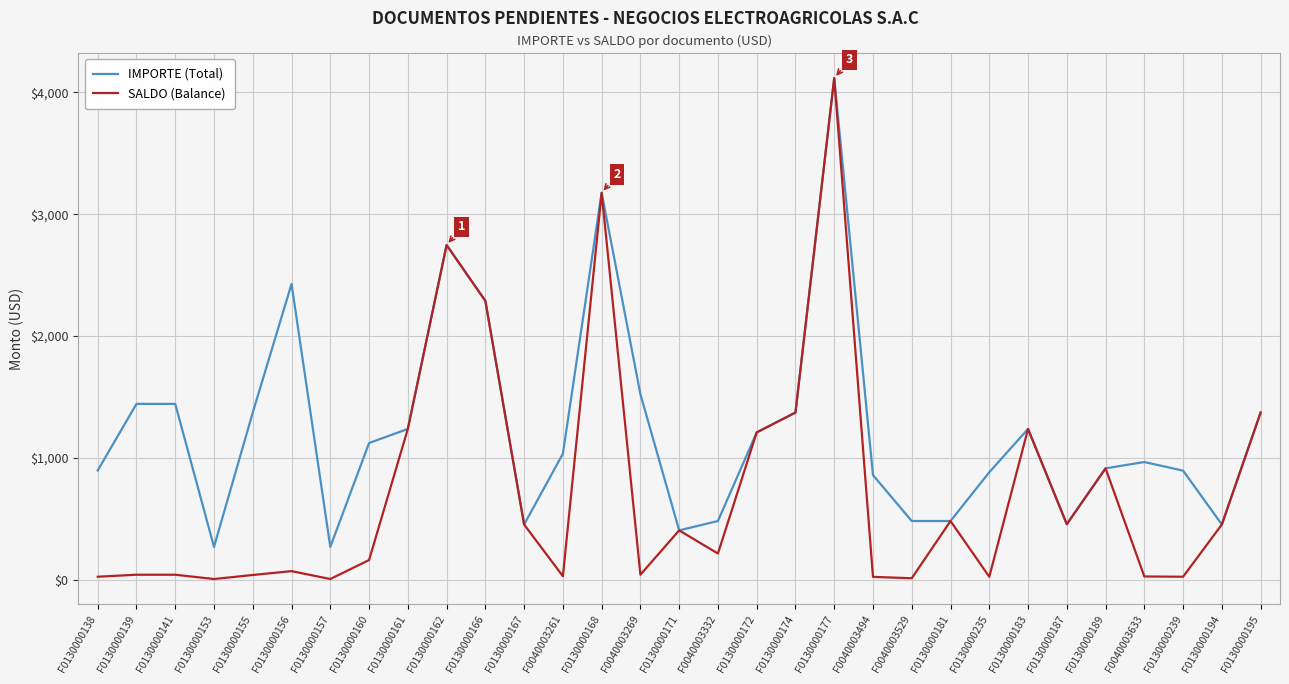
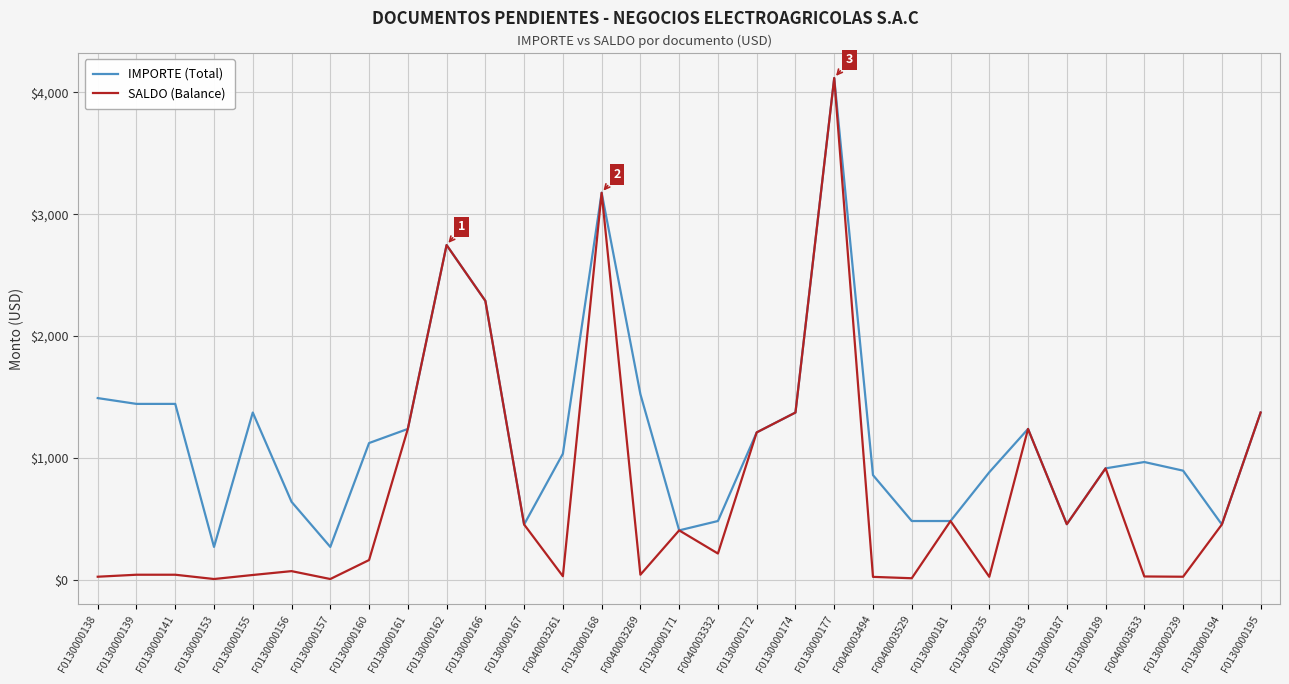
IMPORTE (Total), F0130000138: $900 -> $1,490
IMPORTE (Total), F0130000156: $2,430 -> $640
